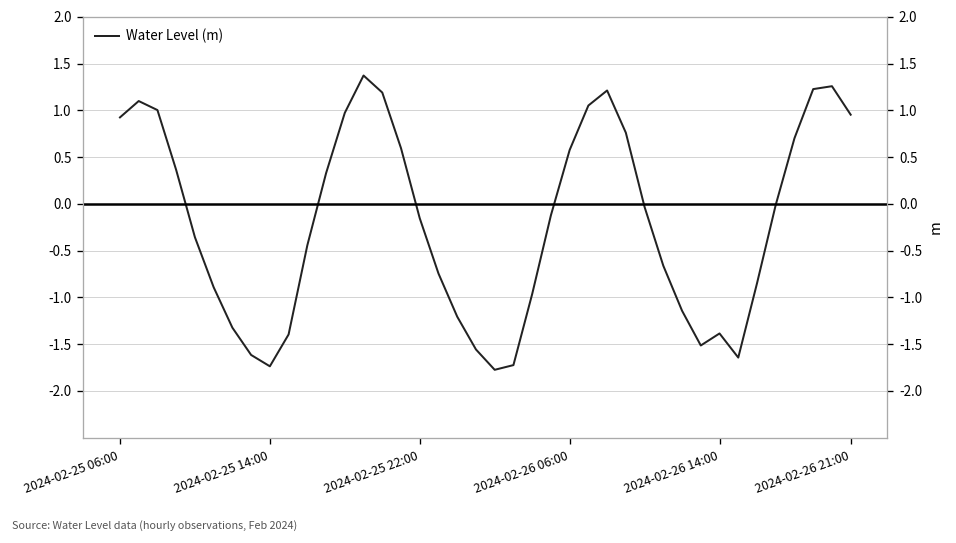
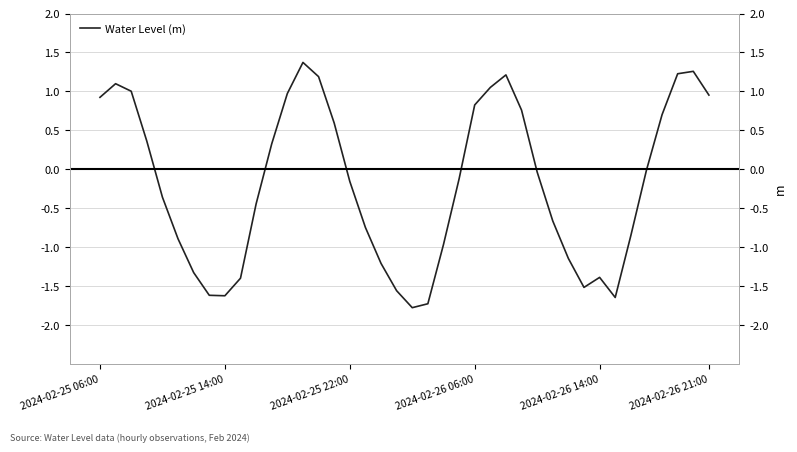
2024-02-25 14:00: -1.7 -> -1.6
2024-02-26 06:00: 0.6 -> 0.8
